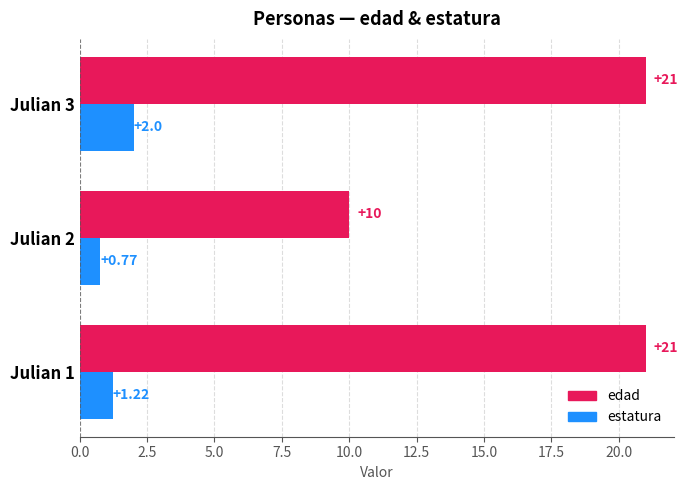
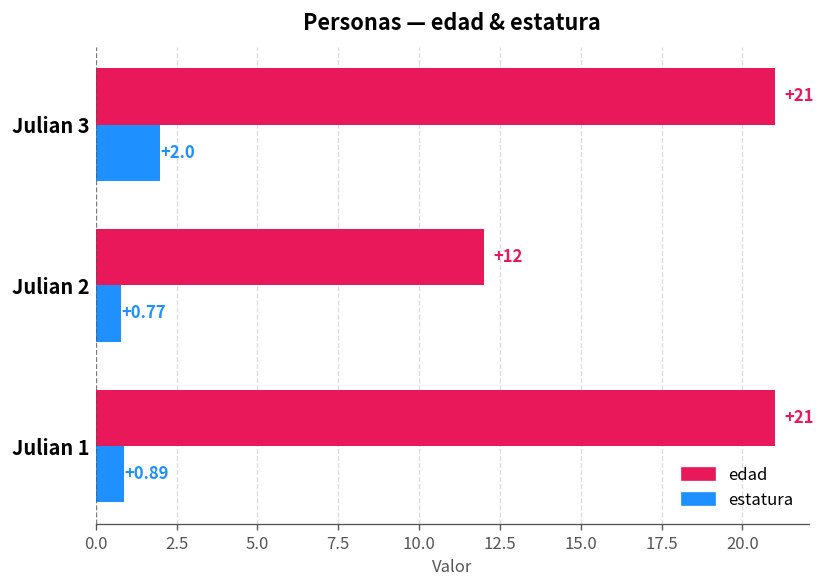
edad, Julian 2: +10 -> +12
estatura, Julian 1: +1.22 -> +0.89
